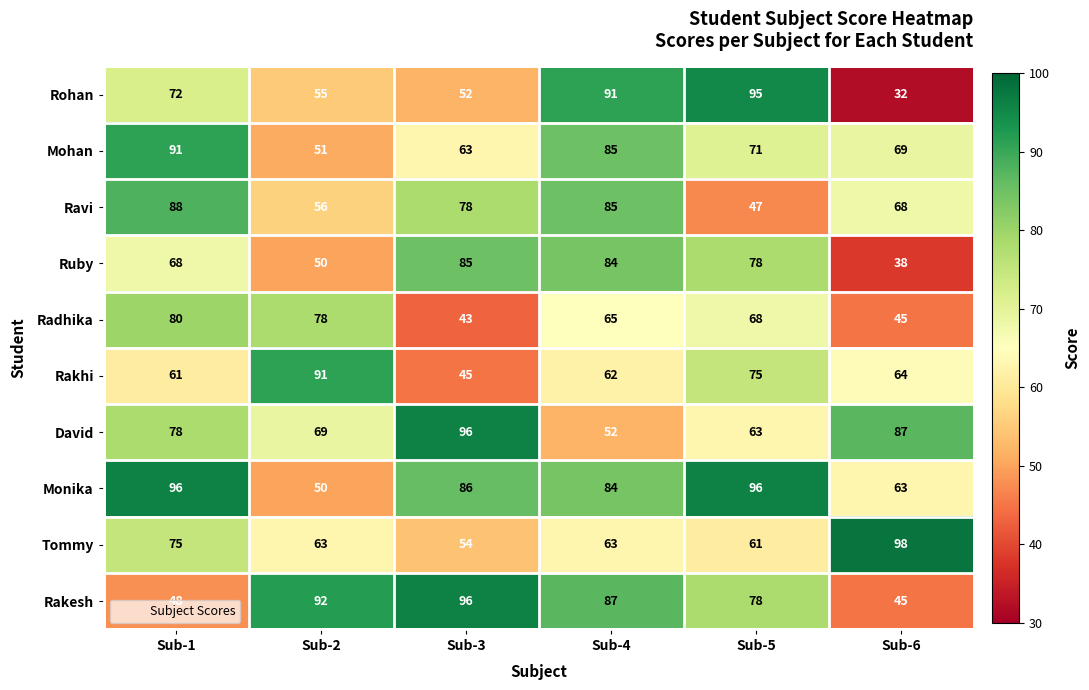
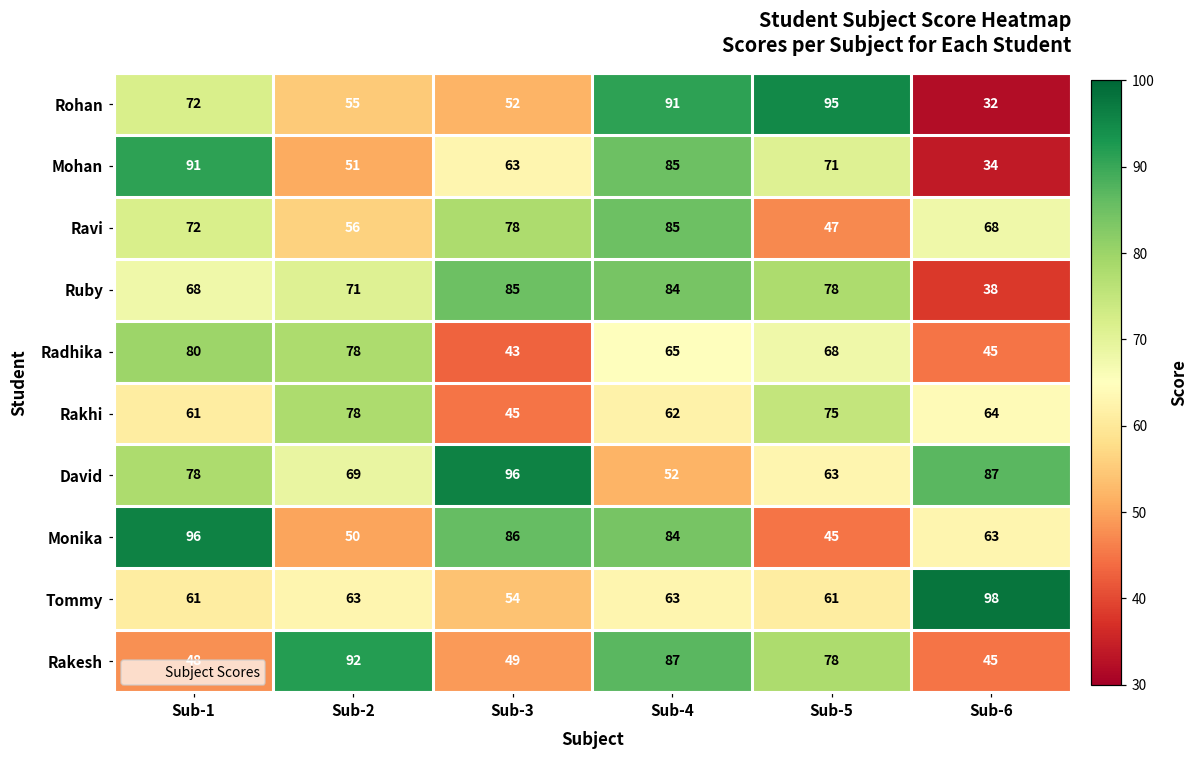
Mohan, Sub-6: 69 -> 34
Ravi, Sub-1: 88 -> 72
Ruby, Sub-2: 50 -> 71
Rakhi, Sub-2: 91 -> 78
Monika, Sub-5: 96 -> 45
Tommy, Sub-1: 75 -> 61
Rakesh, Sub-3: 96 -> 49
